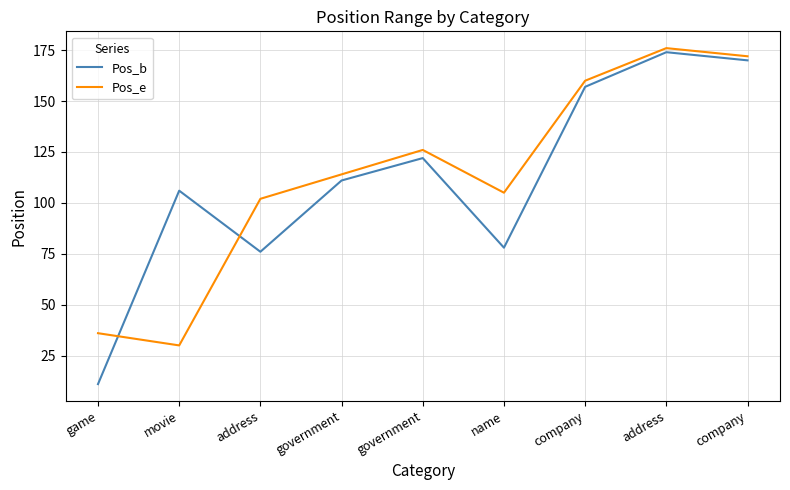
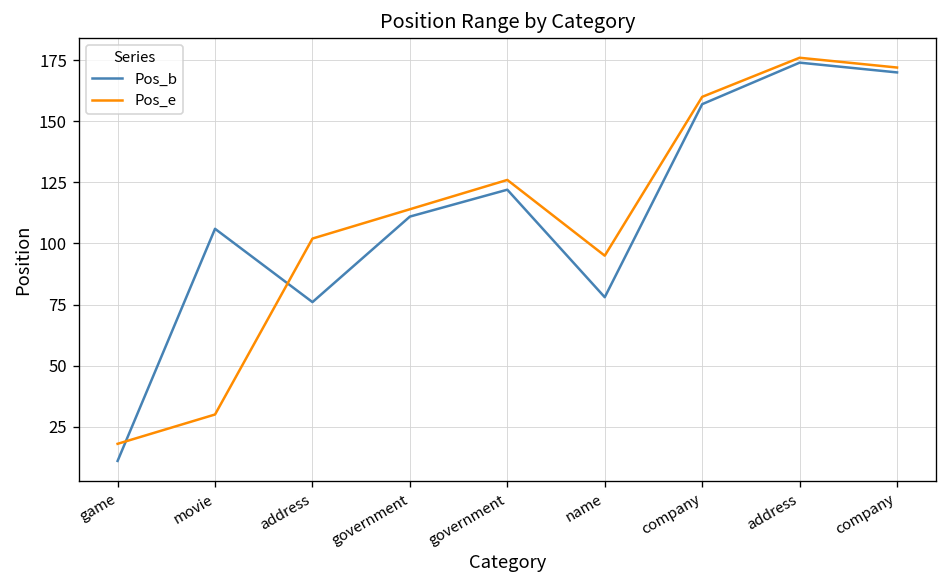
Pos_e, game: 36 -> 18
Pos_e, name: 105 -> 95
